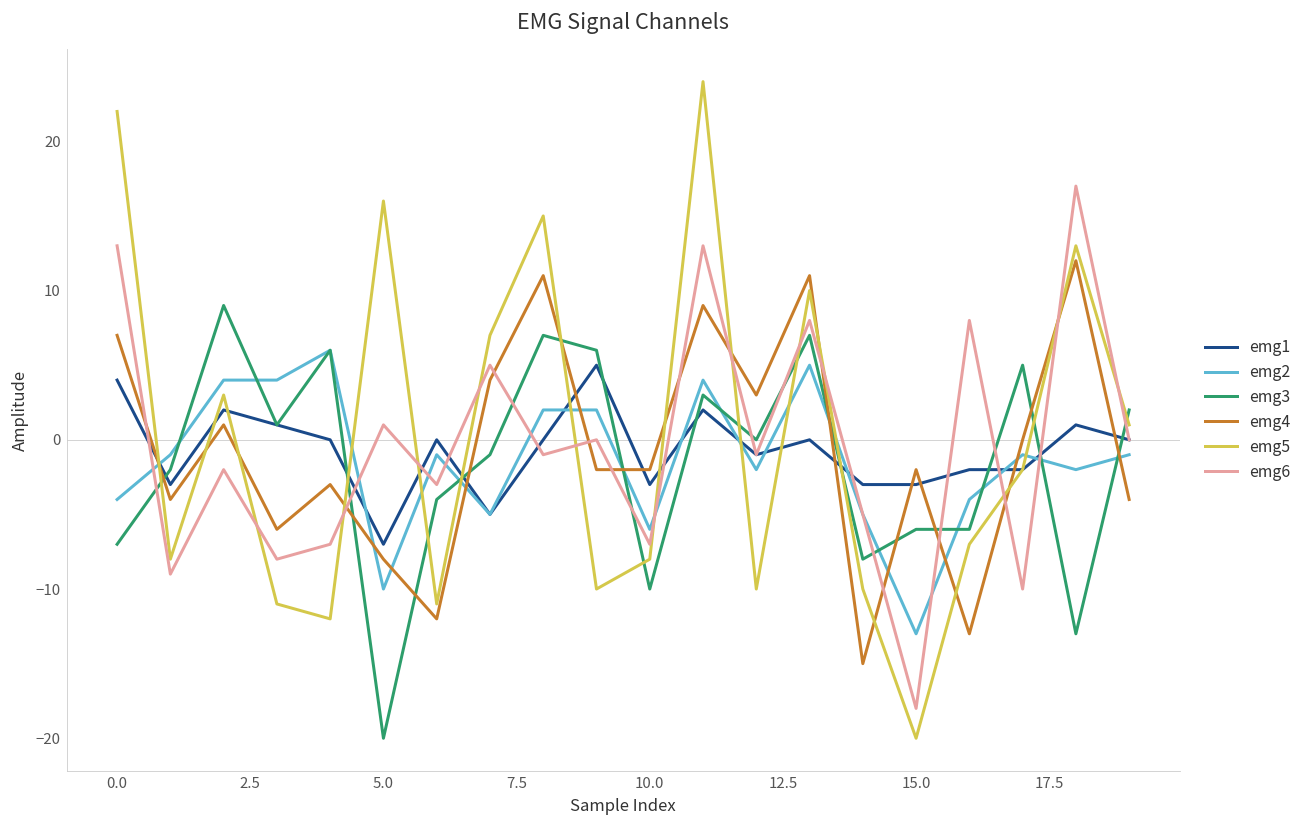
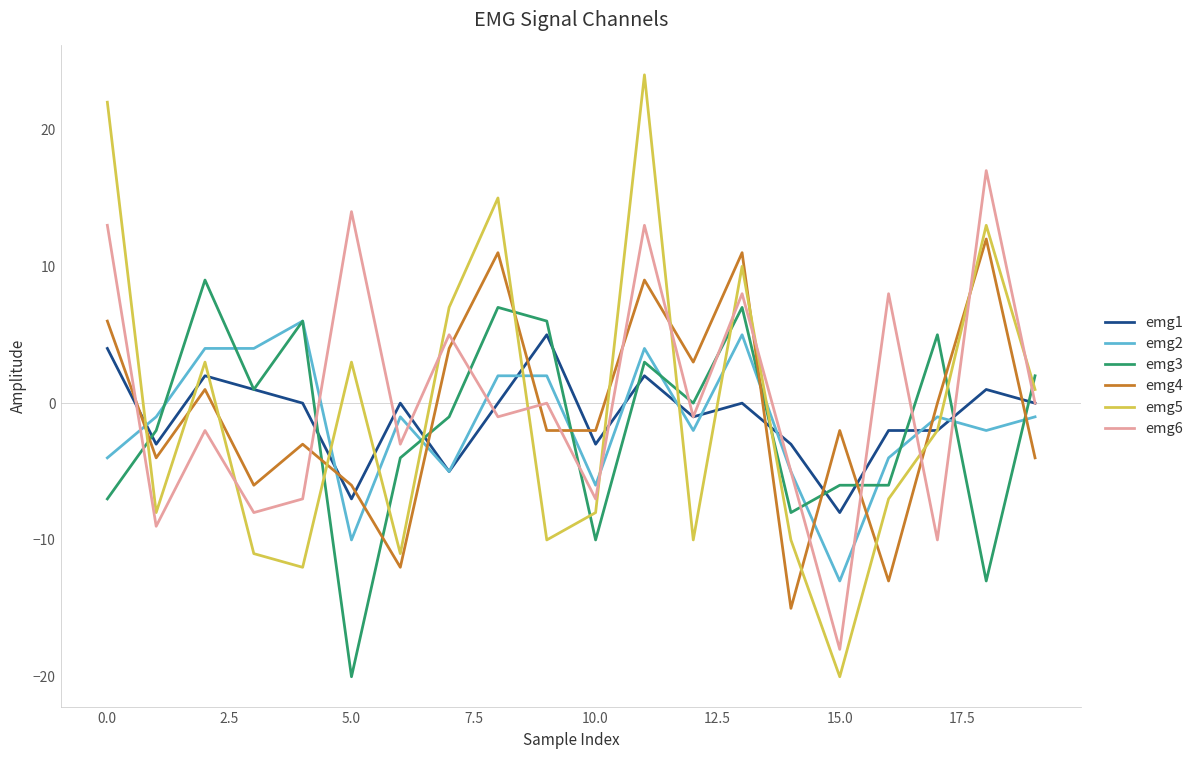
emg4, 0.0: 7 -> 6
emg4, 5.0: -8 -> -6
emg5, 5.0: 16 -> 3
emg6, 5.0: 1 -> 14
emg1, 15.0: -3 -> -8
